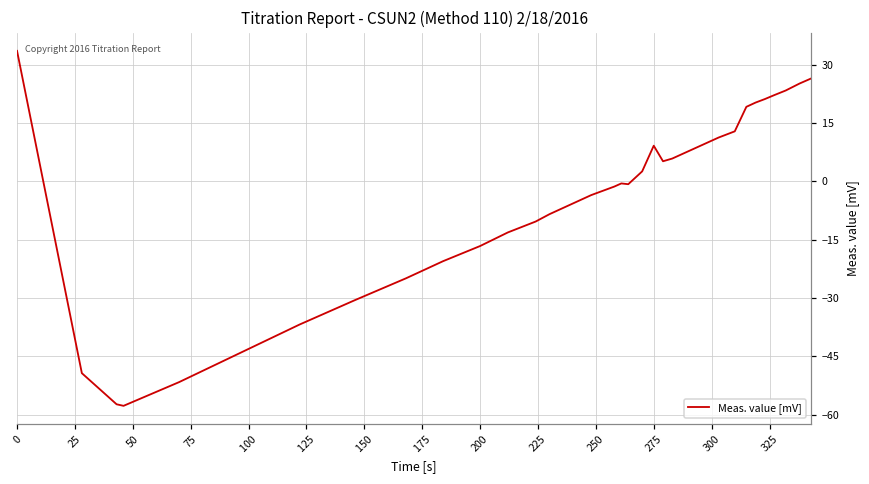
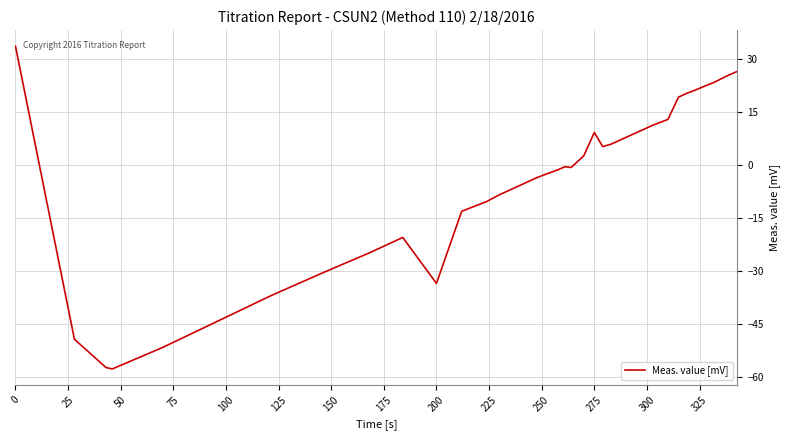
200: -17 -> -34
